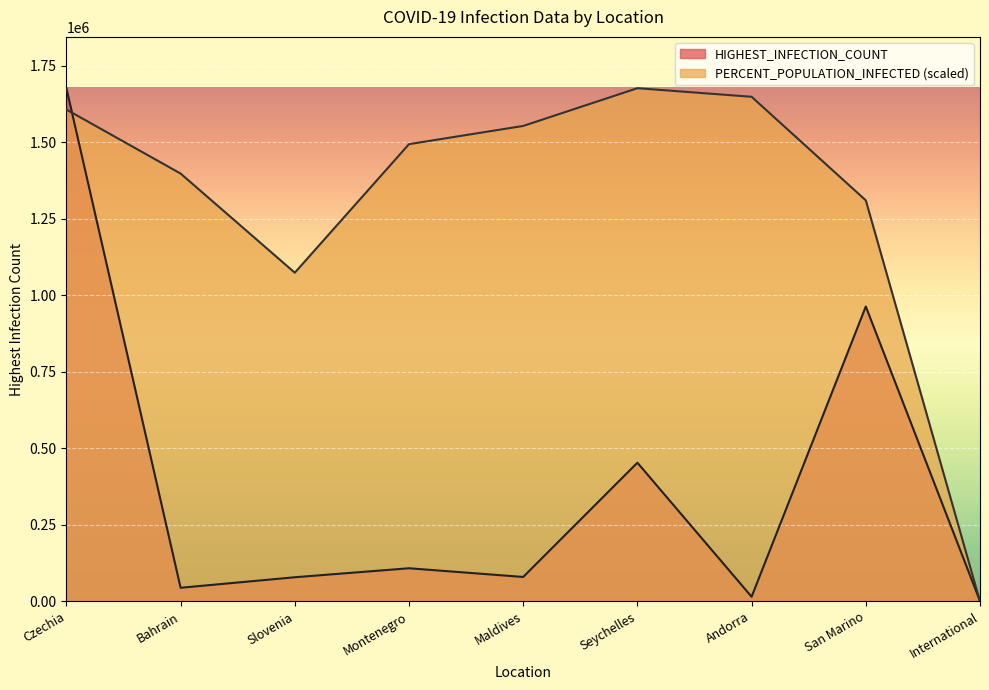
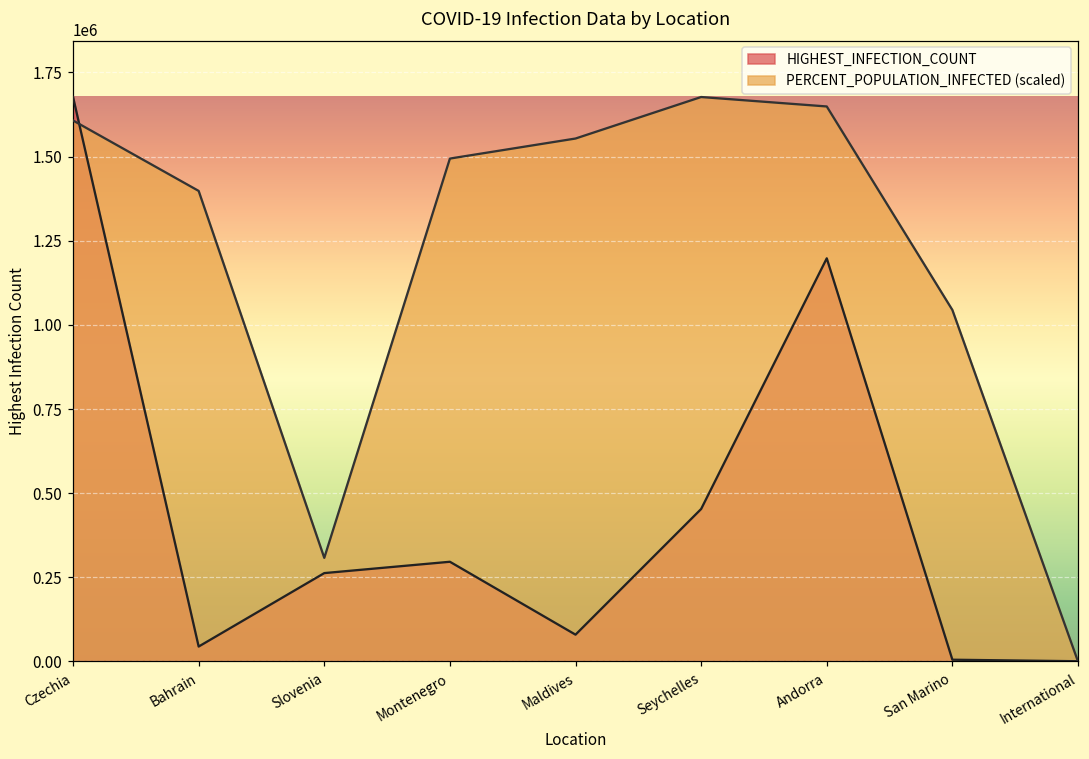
HIGHEST_INFECTION_COUNT, Slovenia: 80000 -> 260000
PERCENT_POPULATION_INFECTED (scaled), Slovenia: 1070000 -> 310000
HIGHEST_INFECTION_COUNT, Montenegro: 110000 -> 300000
HIGHEST_INFECTION_COUNT, Andorra: 10000 -> 1200000
HIGHEST_INFECTION_COUNT, San Marino: 960000 -> 10000
PERCENT_POPULATION_INFECTED (scaled), San Marino: 1310000 -> 1040000
